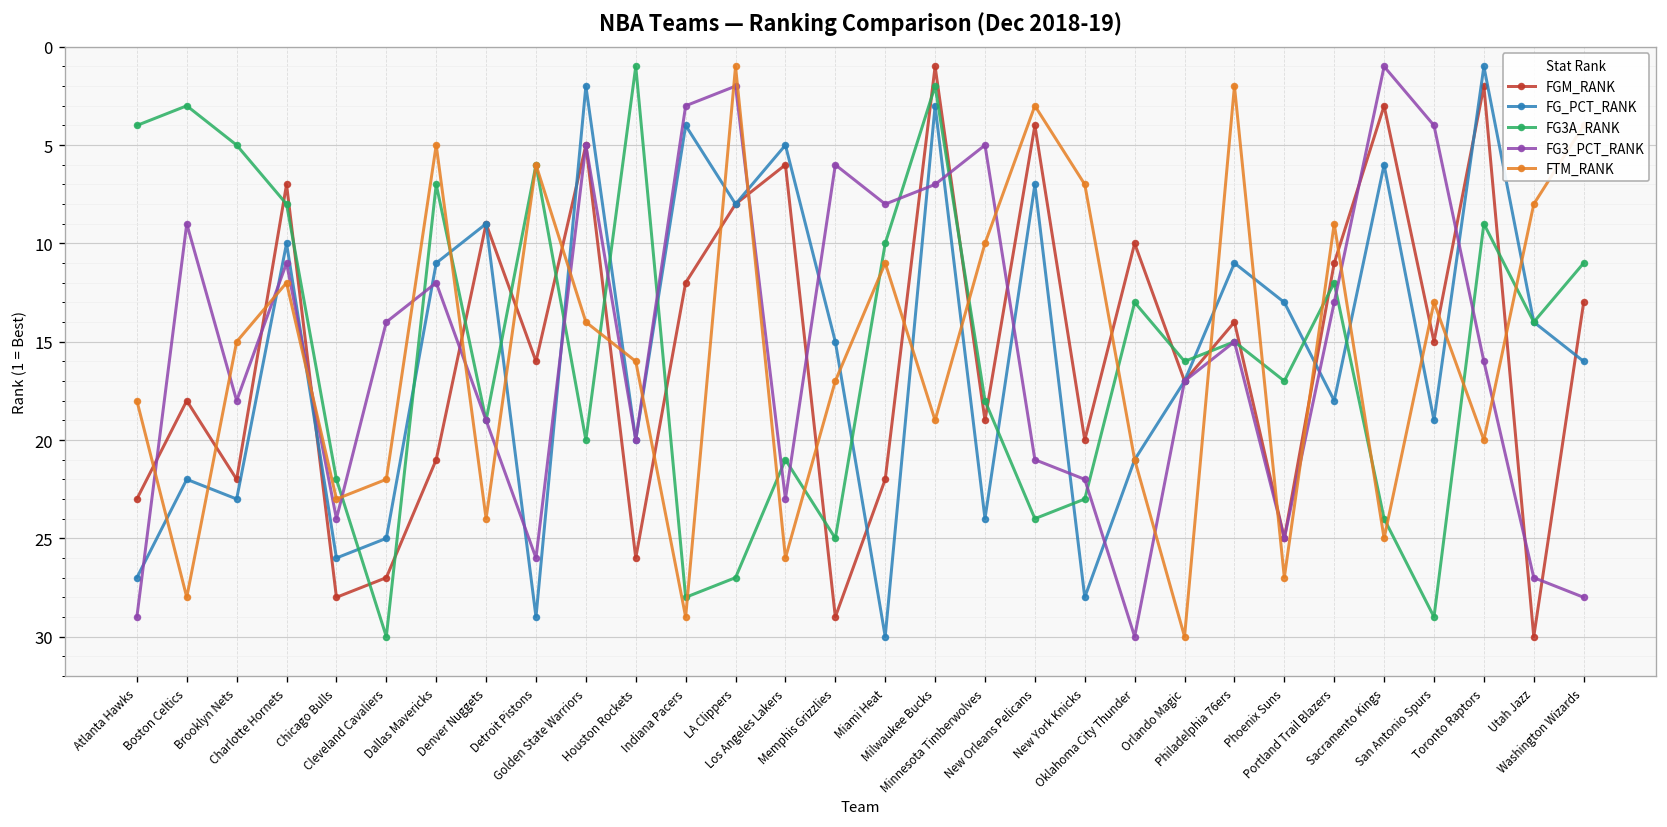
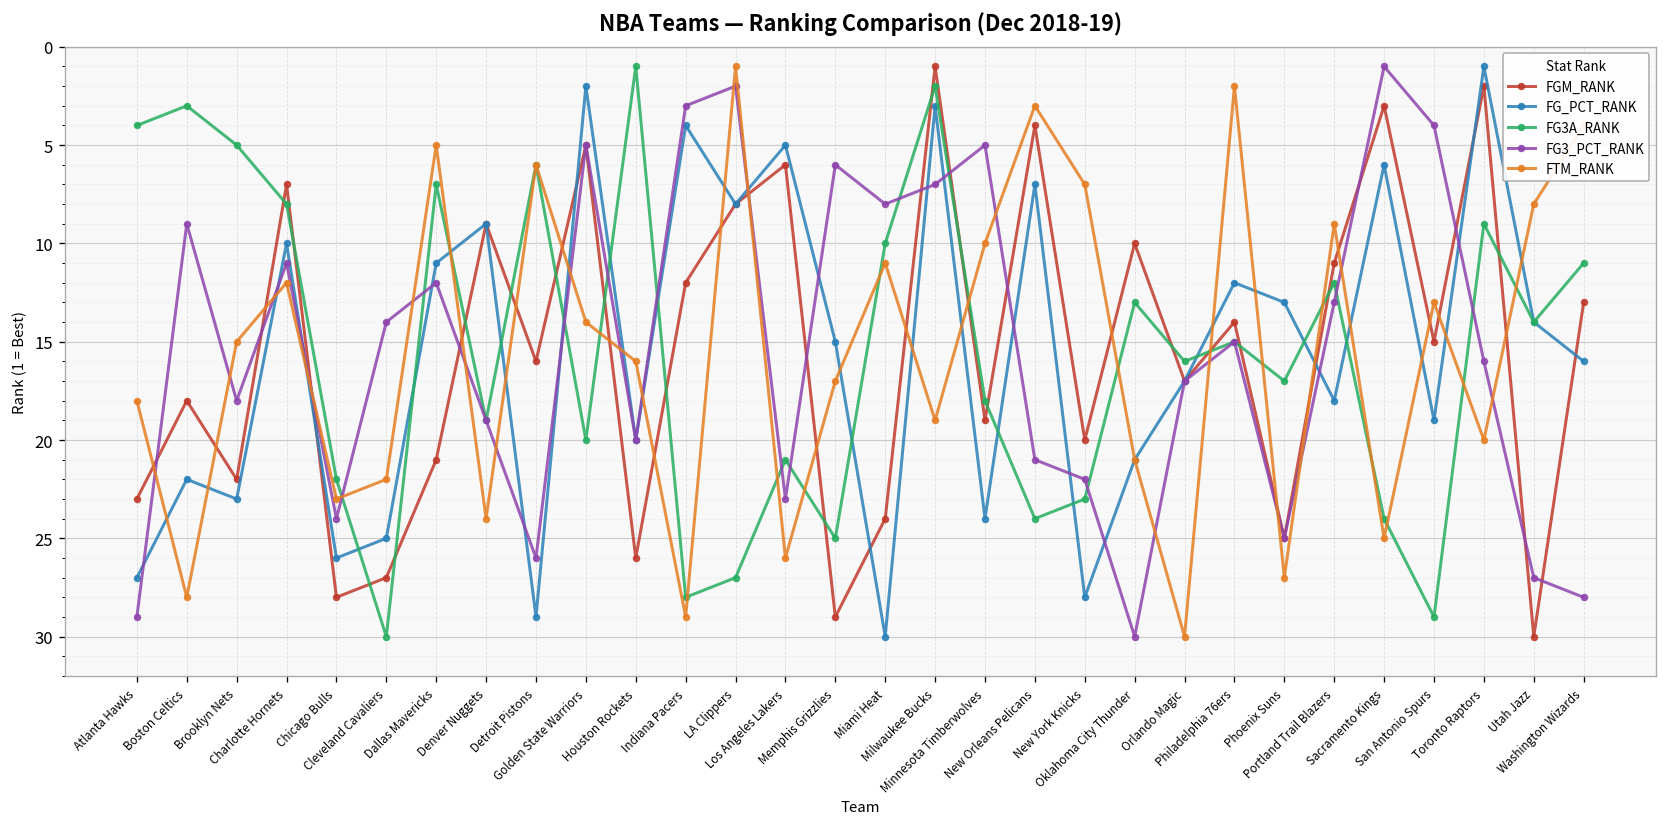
FGM_RANK, Miami Heat: 22 -> 24
FG_PCT_RANK, Philadelphia 76ers: 11 -> 12
